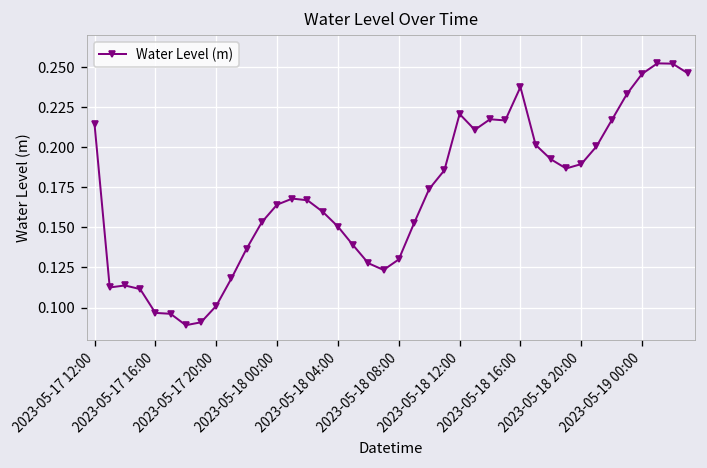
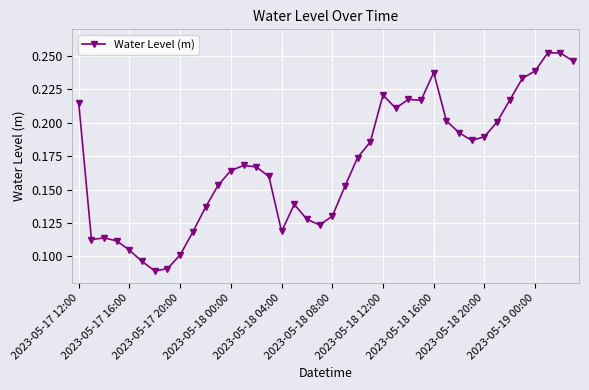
2023-05-17 16:00: 0.097 -> 0.105
2023-05-18 04:00: 0.151 -> 0.119
2023-05-19 00:00: 0.246 -> 0.239
